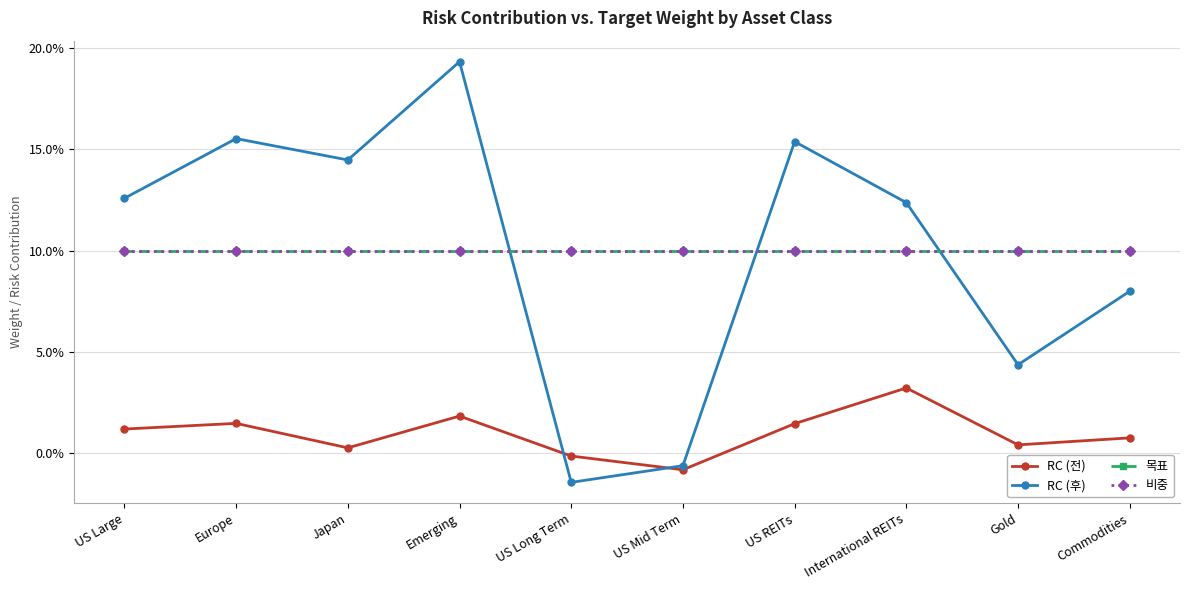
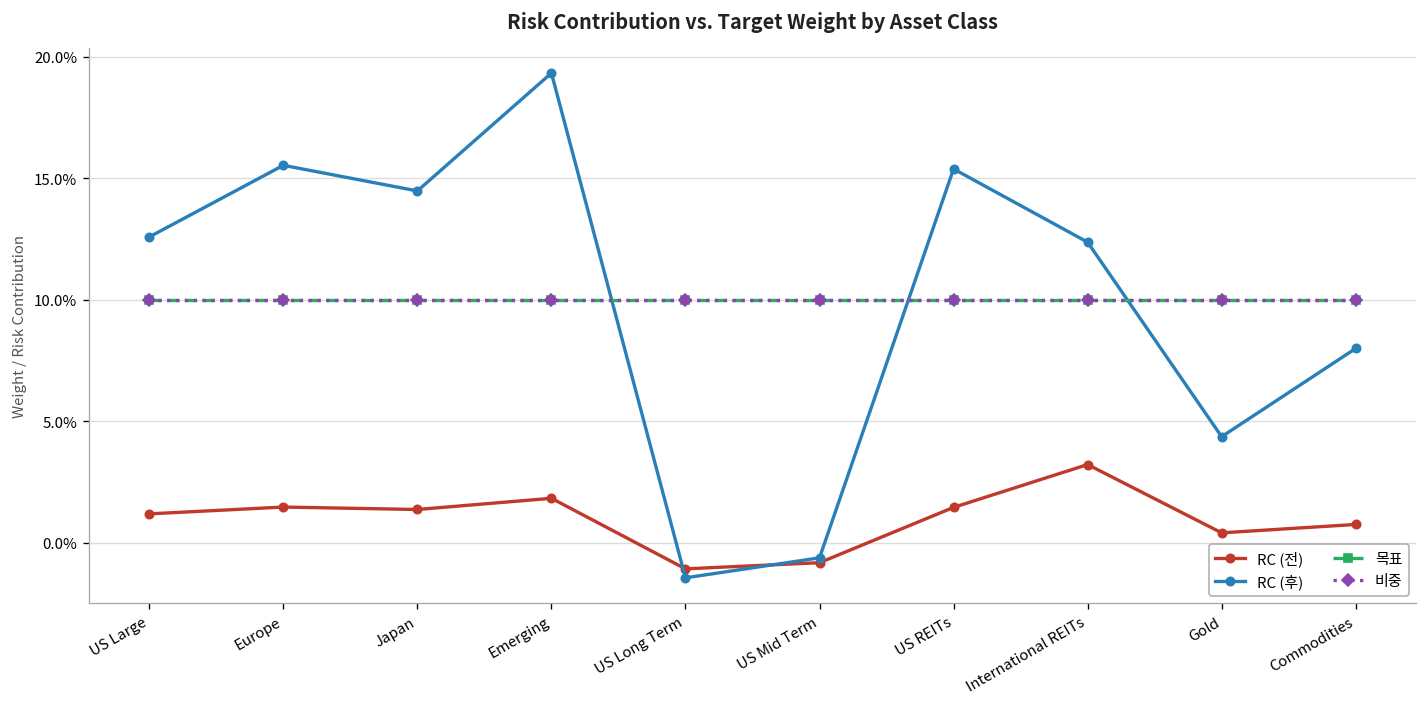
RC (전), Japan: 0.3% -> 1.4%
RC (전), US Long Term: -0.1% -> -1.1%
